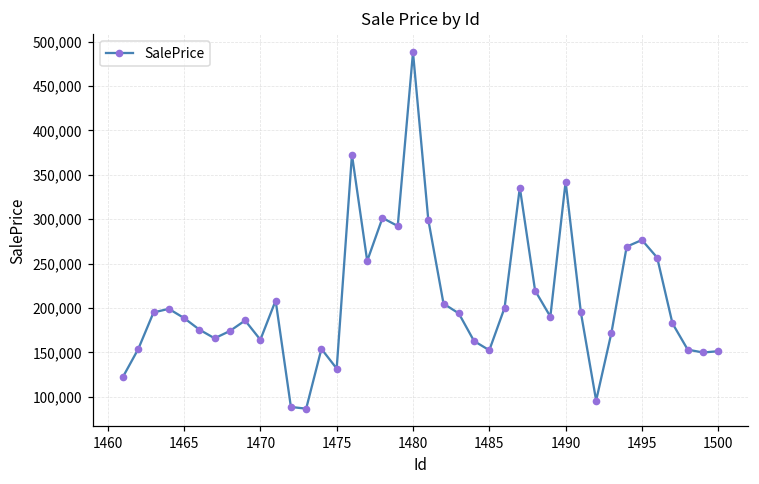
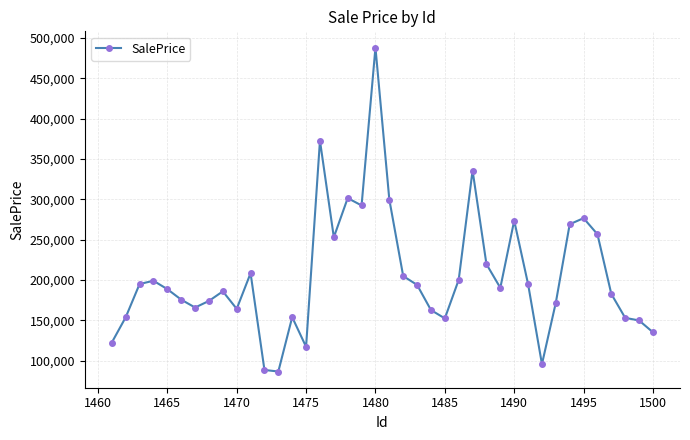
1475: 130,000 -> 120,000
1490: 340,000 -> 270,000
1500: 150,000 -> 140,000
